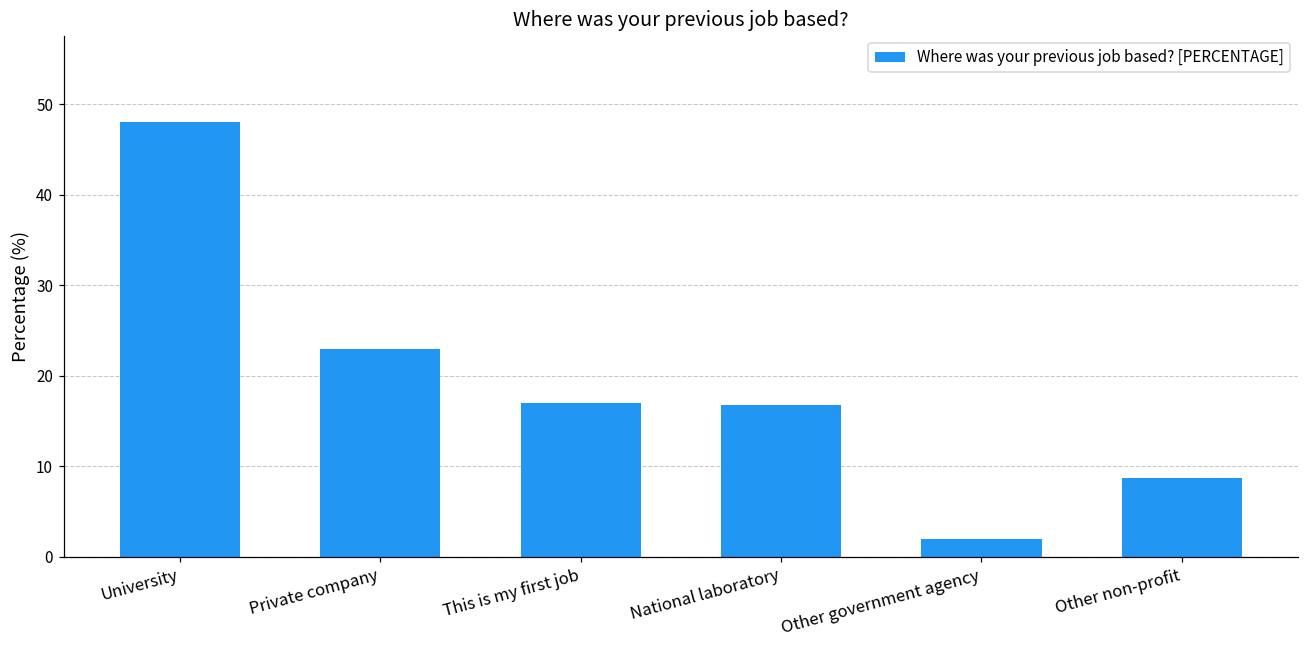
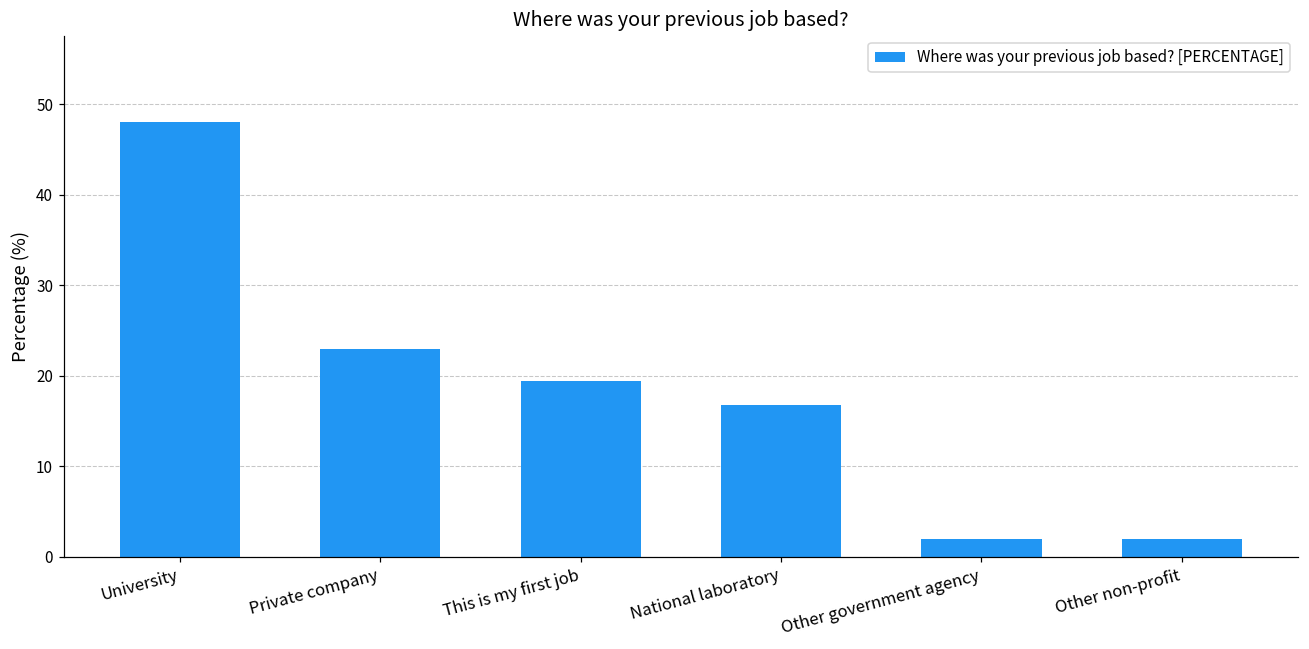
This is my first job: 17 -> 19
Other non-profit: 9 -> 2
